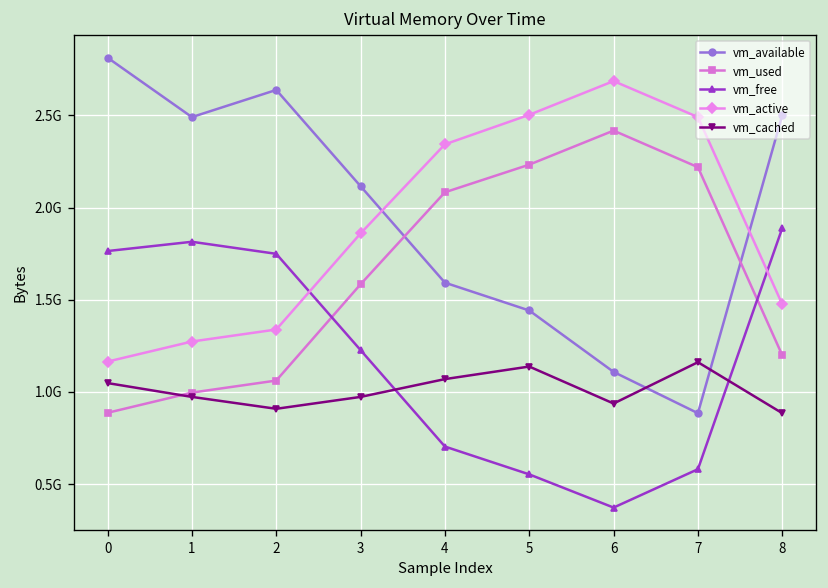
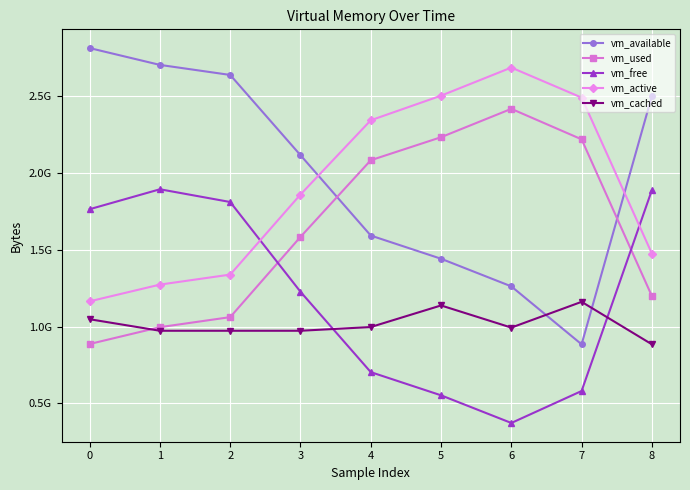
vm_available, 1: 2490000000 -> 2700000000
vm_free, 1: 1810000000 -> 1890000000
vm_free, 2: 1750000000 -> 1810000000
vm_cached, 2: 910000000 -> 970000000
vm_cached, 4: 1070000000 -> 1000000000
vm_available, 6: 1110000000 -> 1260000000
vm_cached, 6: 940000000 -> 990000000
